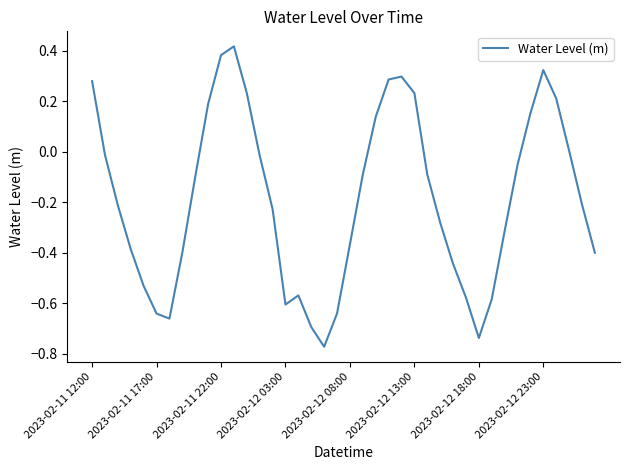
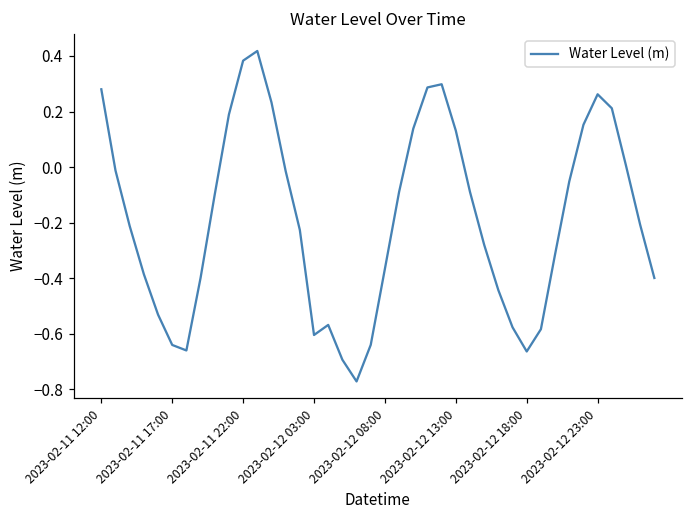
2023-02-12 13:00: 0.23 -> 0.13
2023-02-12 18:00: -0.74 -> -0.66
2023-02-12 23:00: 0.32 -> 0.26
